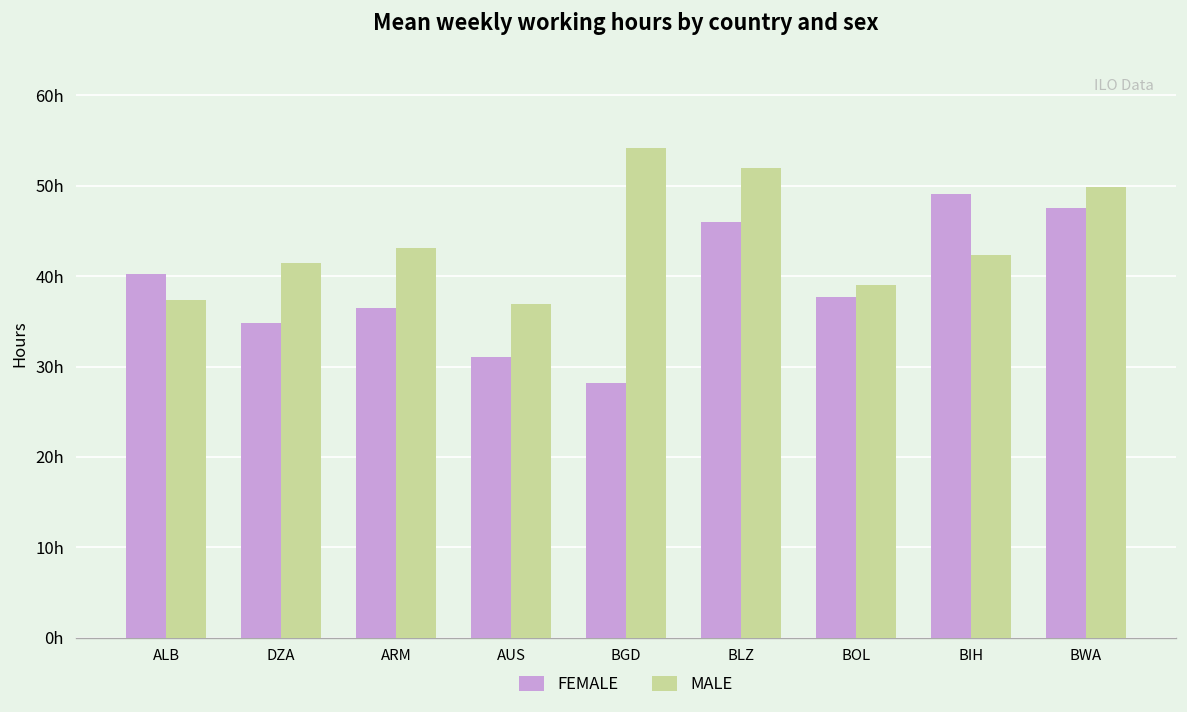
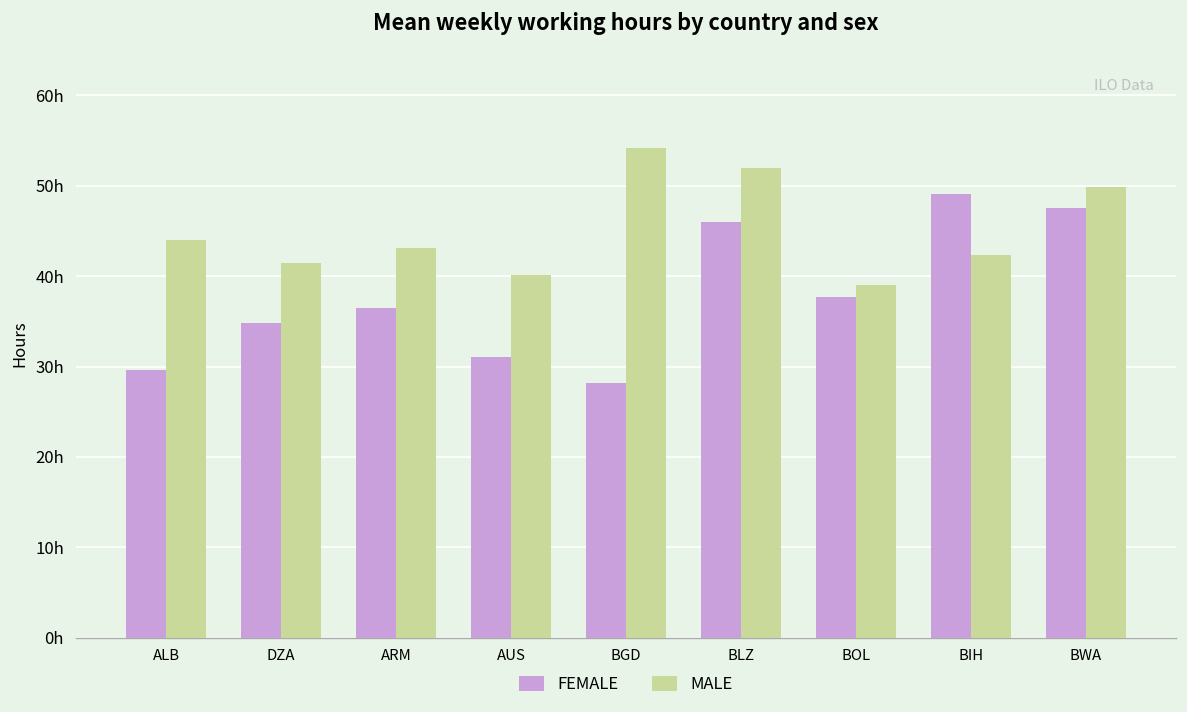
FEMALE, ALB: 40h -> 30h
MALE, ALB: 37h -> 44h
MALE, AUS: 37h -> 40h
